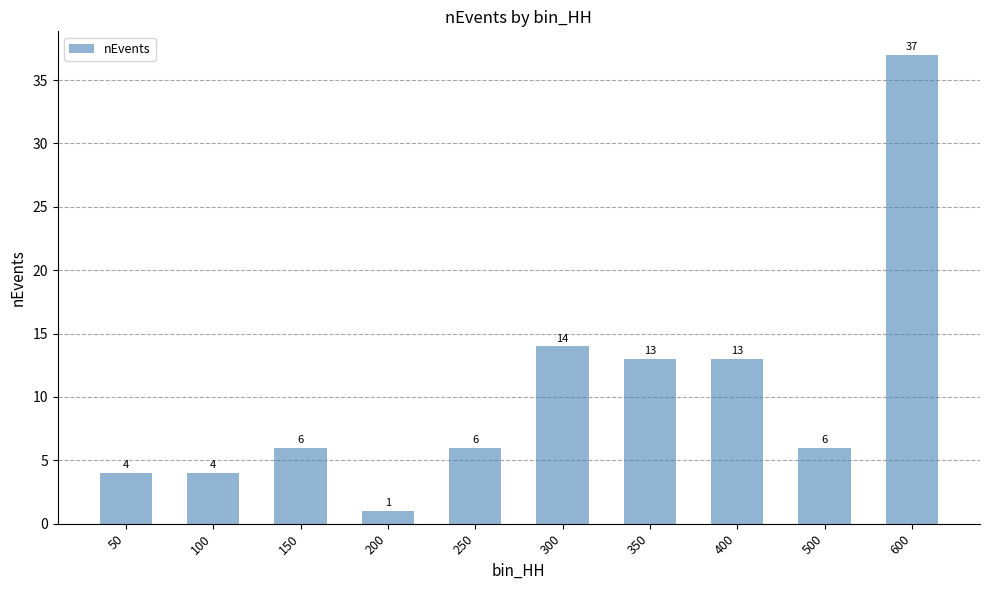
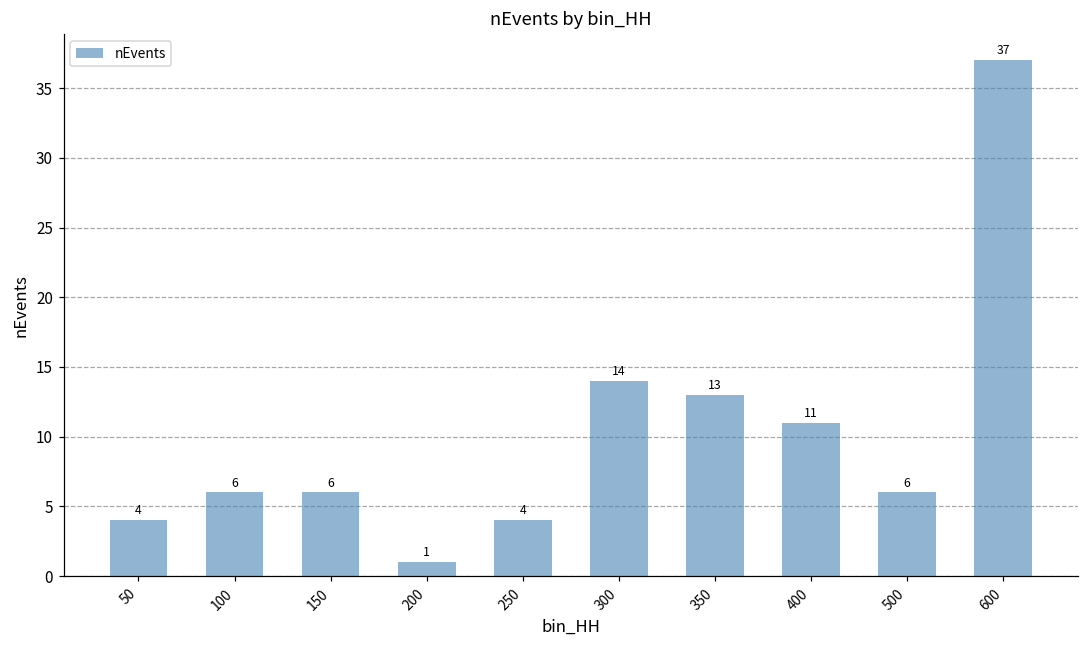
100: 4 -> 6
250: 6 -> 4
400: 13 -> 11
